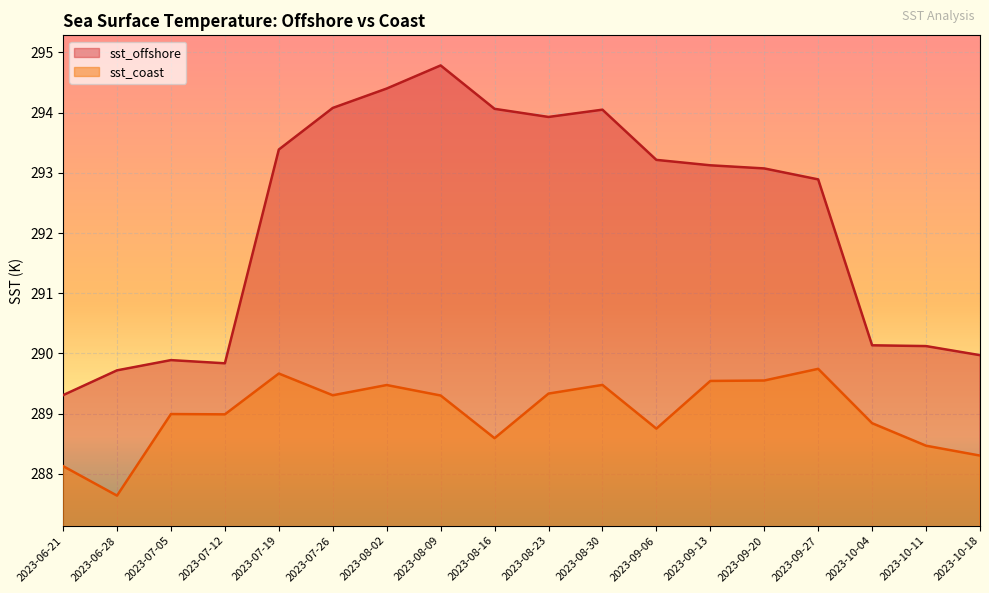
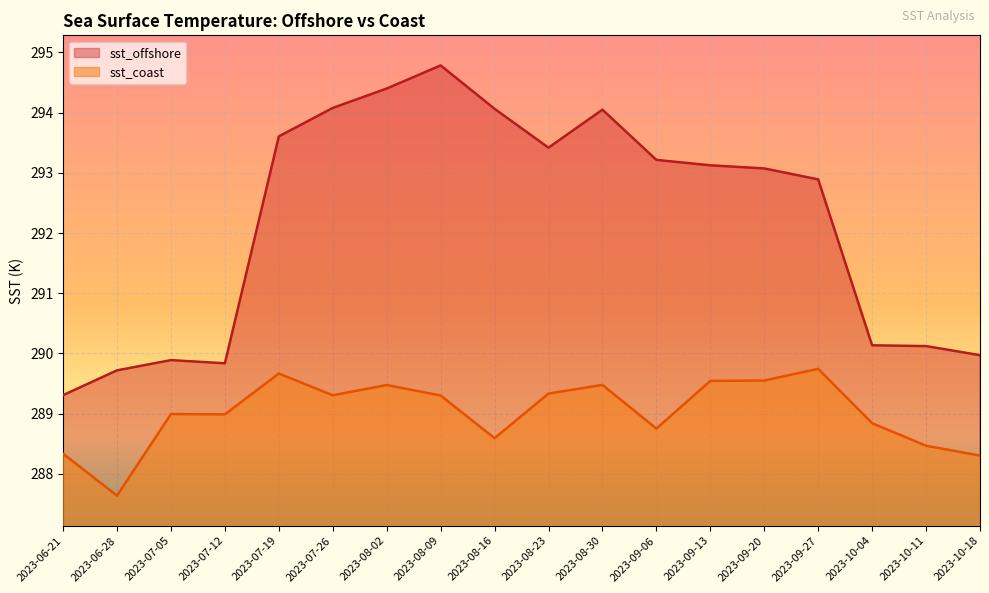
sst_coast, 2023-06-21: 288.1 -> 288.3
sst_offshore, 2023-07-19: 293.4 -> 293.6
sst_offshore, 2023-08-23: 293.9 -> 293.4
